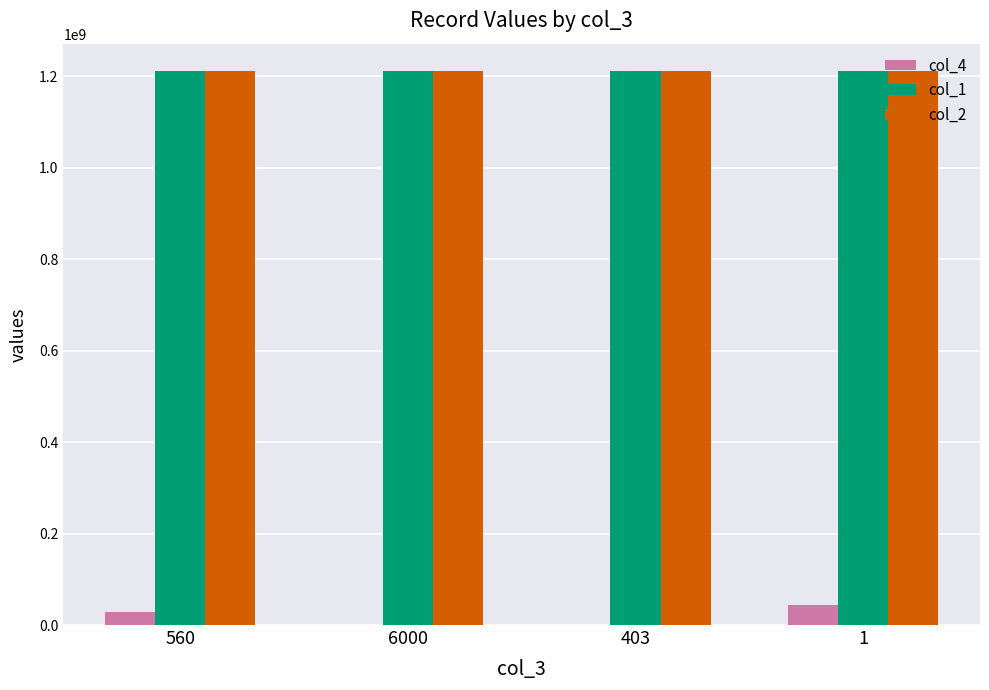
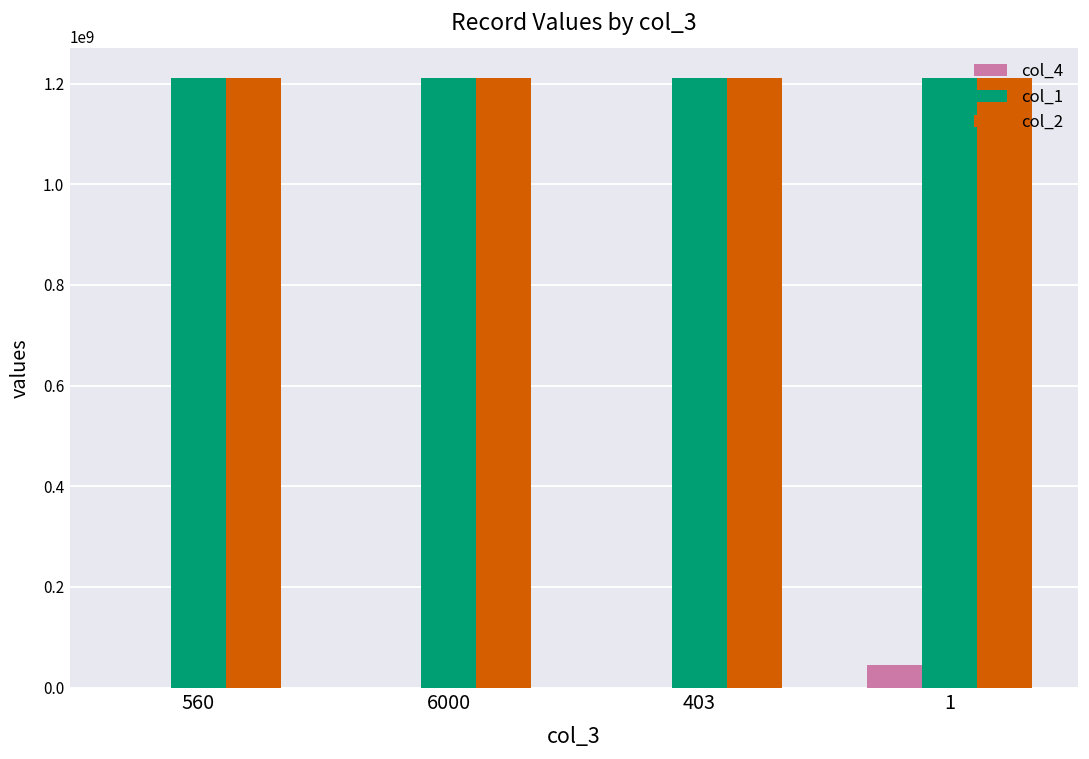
col_4, 560: 30000000 -> 0
